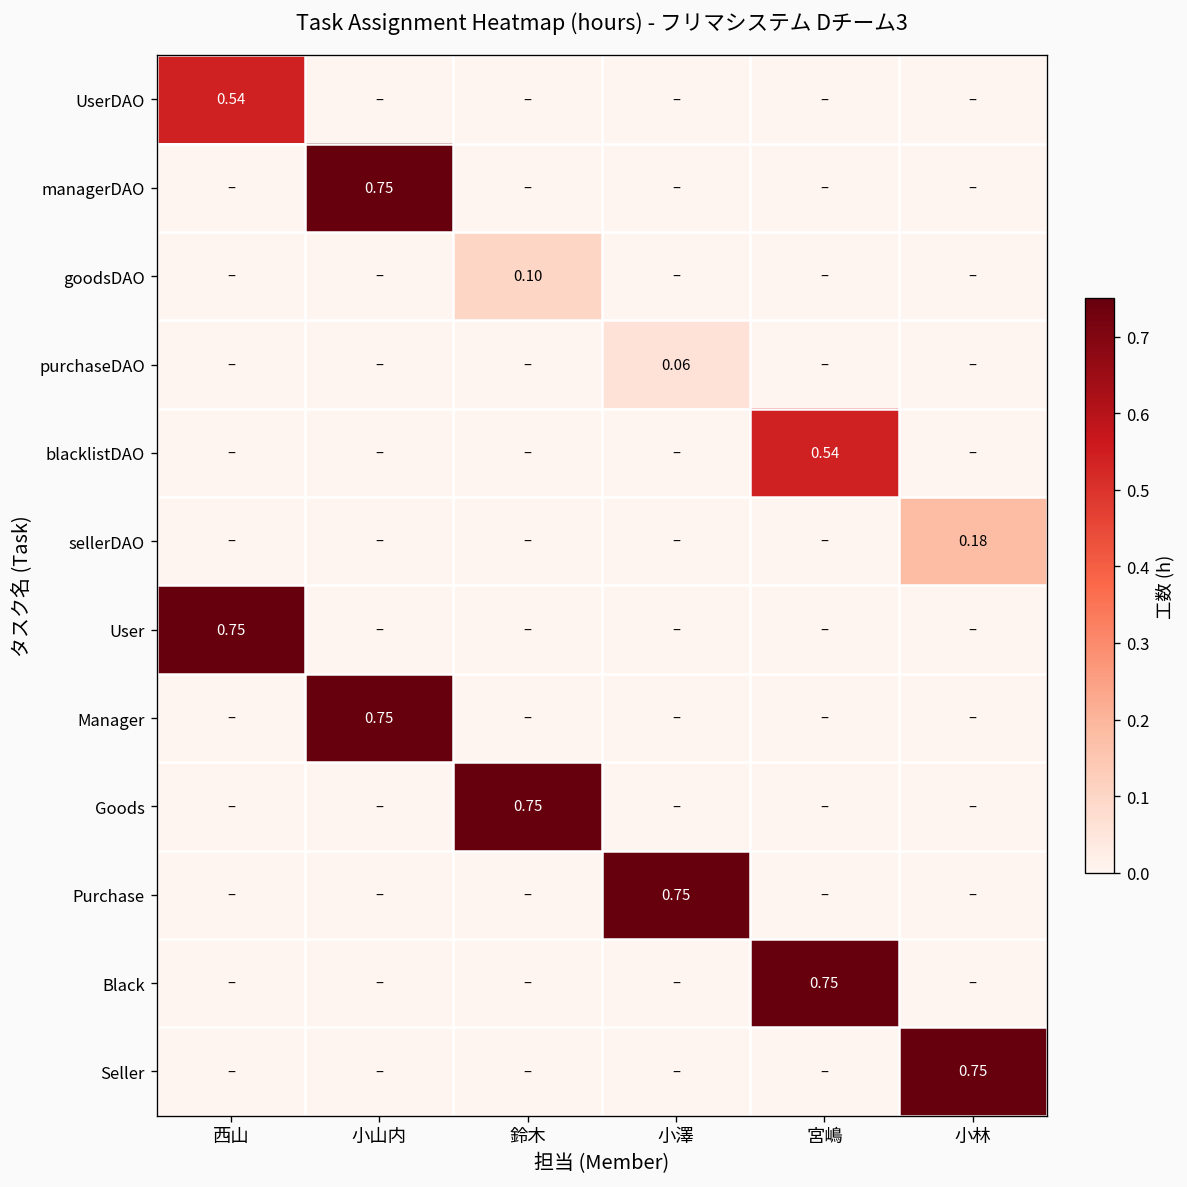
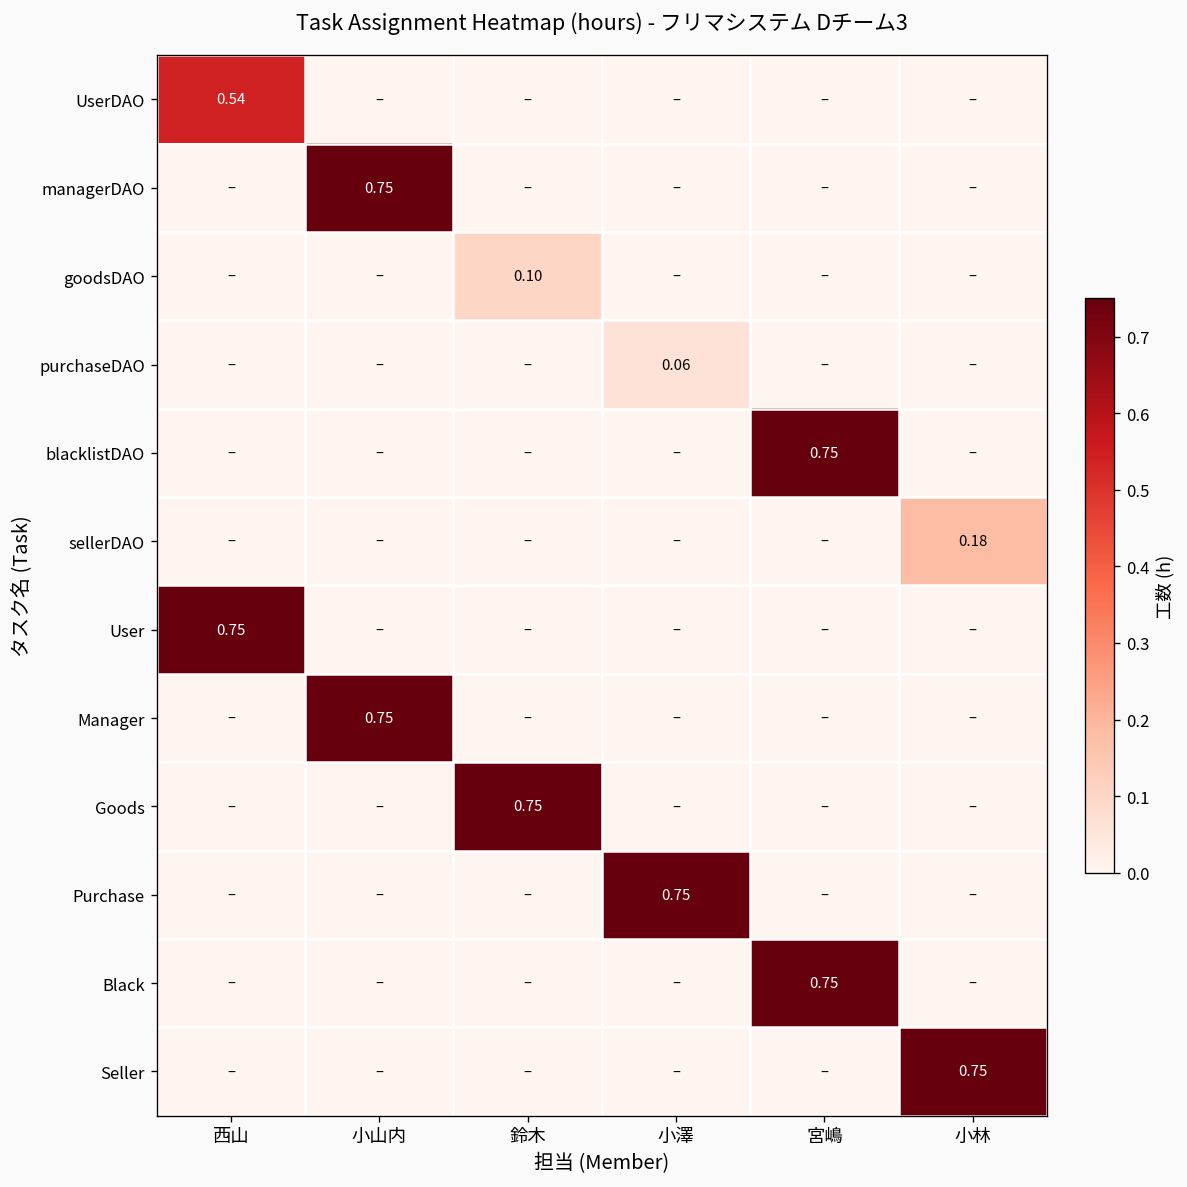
blacklistDAO, 宮嶋: 0.54 -> 0.75
